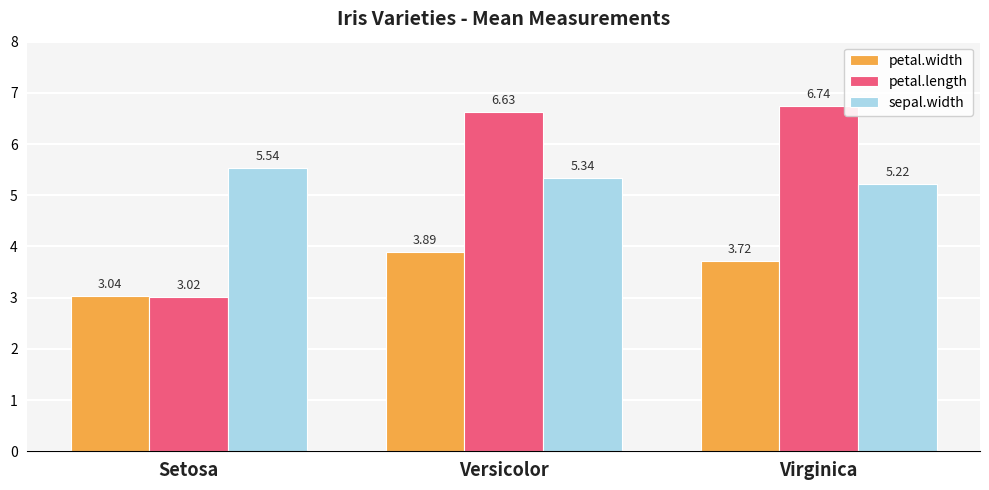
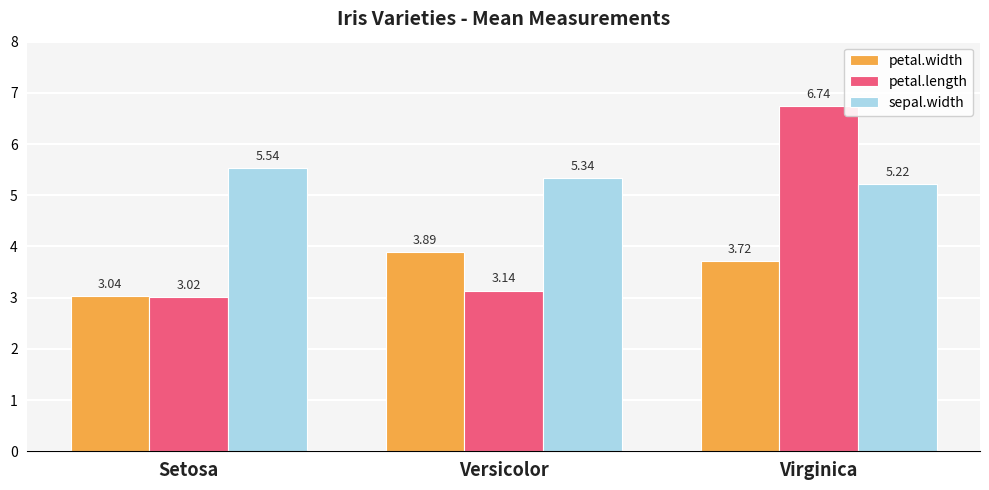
petal.length, Versicolor: 6.63 -> 3.14
